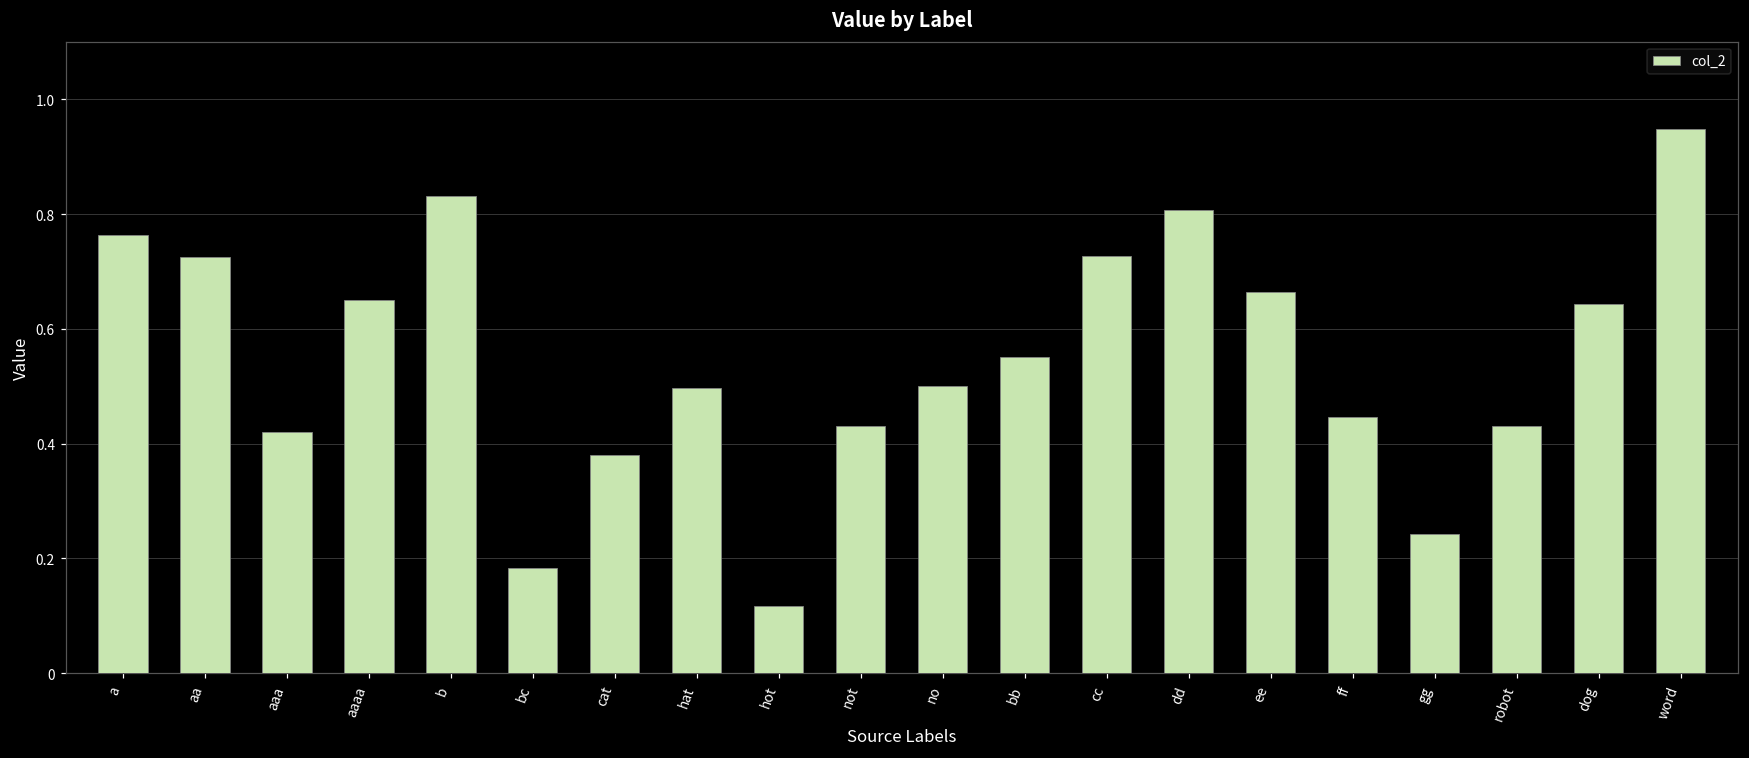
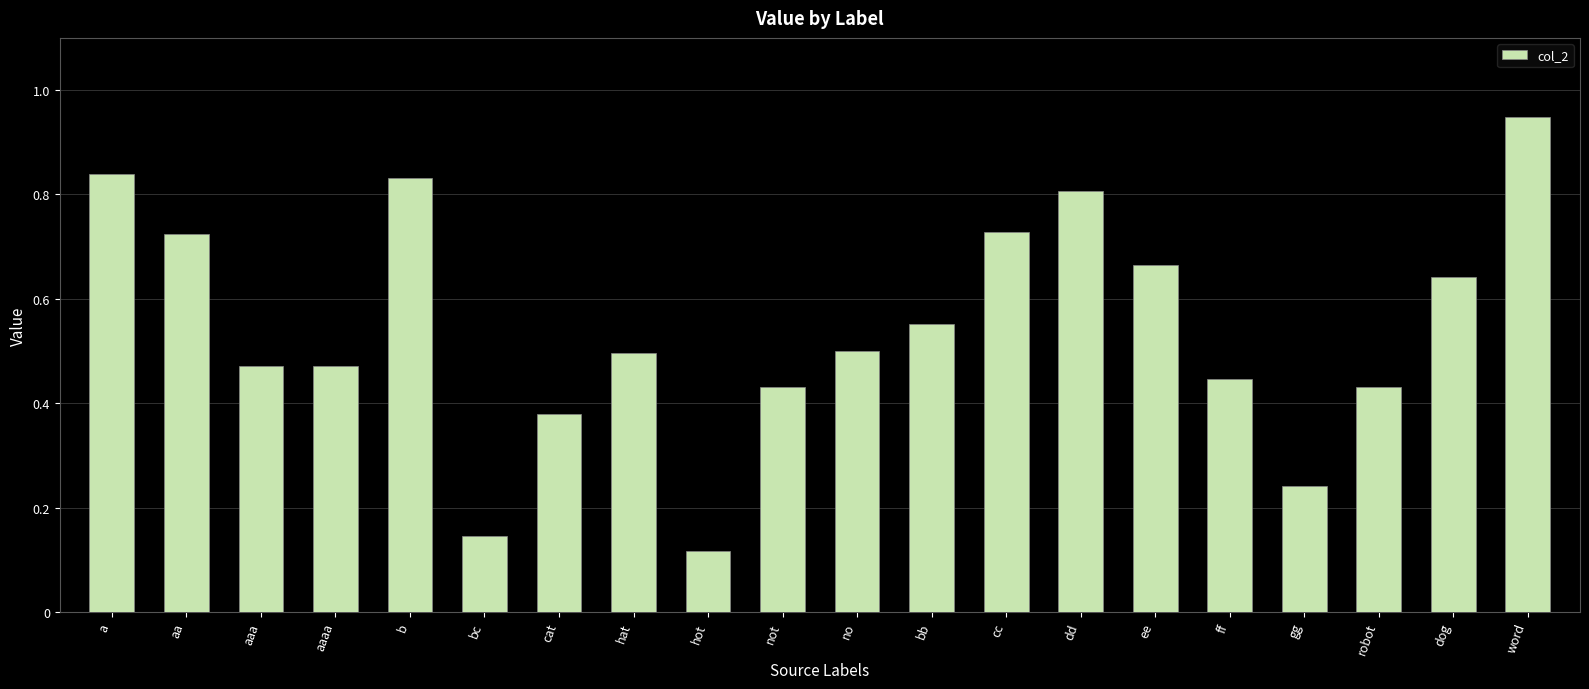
a: 0.76 -> 0.84
aaa: 0.42 -> 0.47
aaaa: 0.65 -> 0.47
bc: 0.18 -> 0.15
